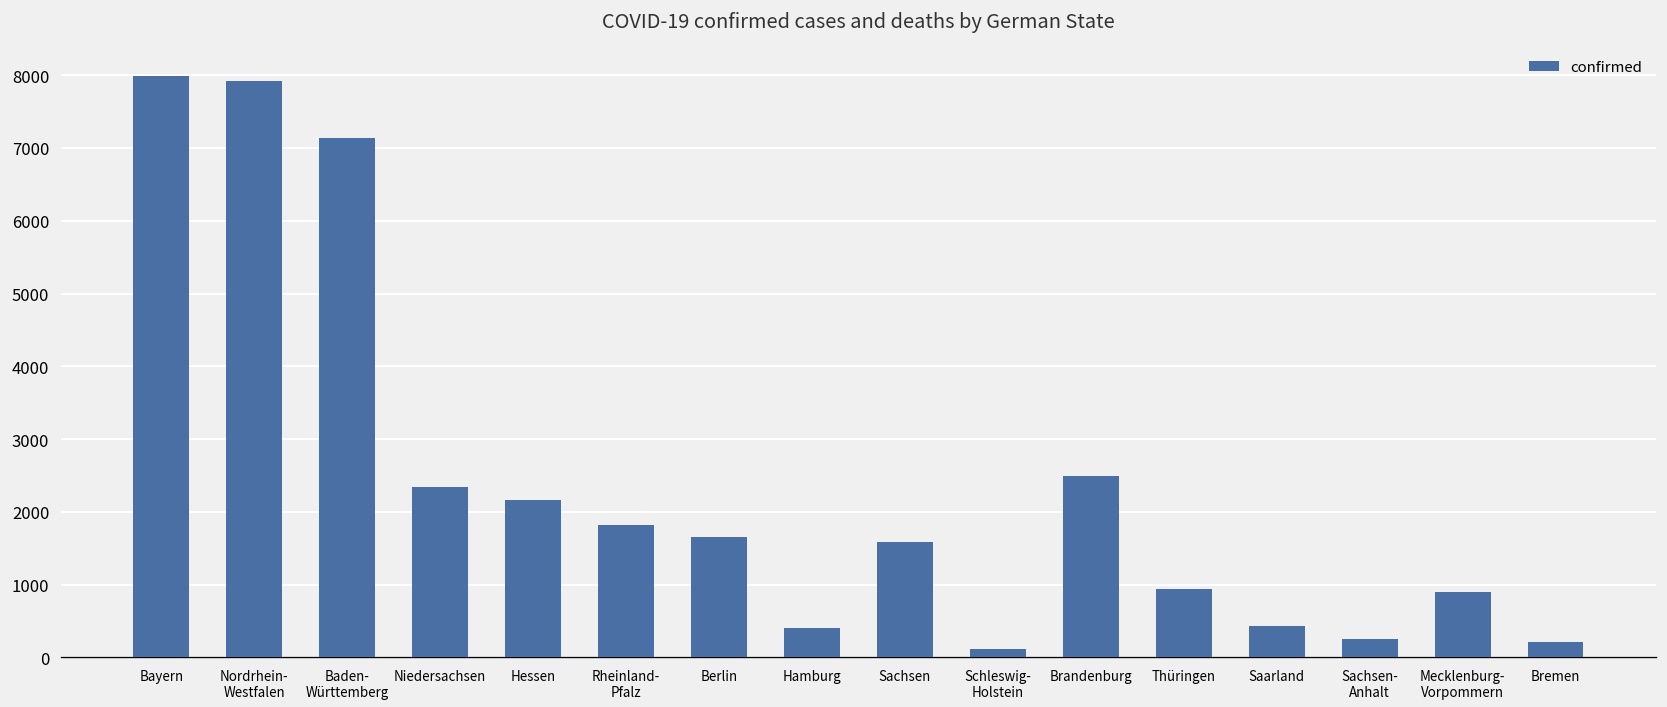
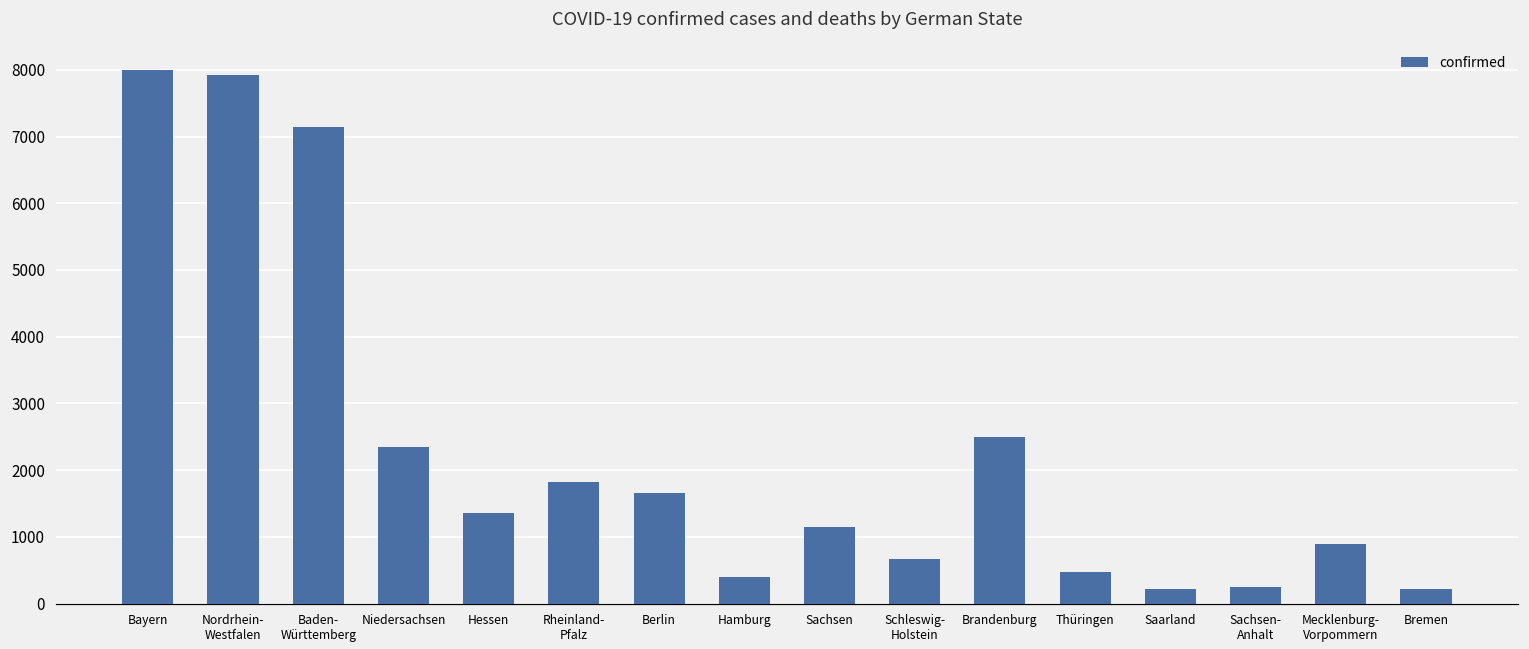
Hessen: 2200 -> 1400
Sachsen: 1600 -> 1100
Schleswig- Holstein: 100 -> 700
Thüringen: 900 -> 500
Saarland: 400 -> 200
